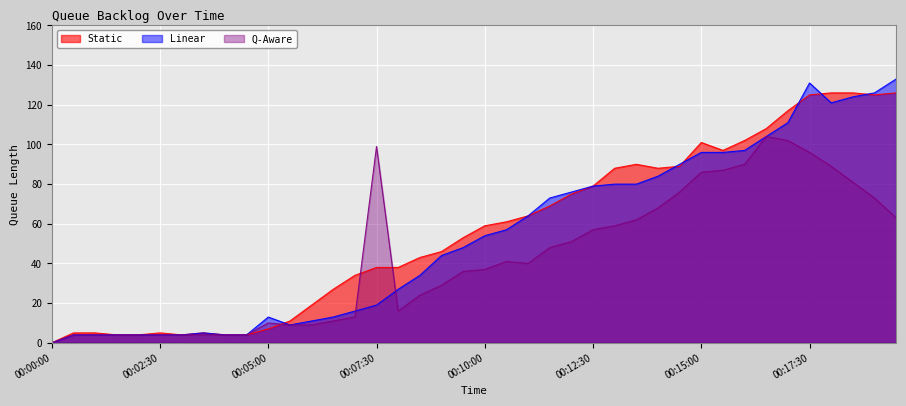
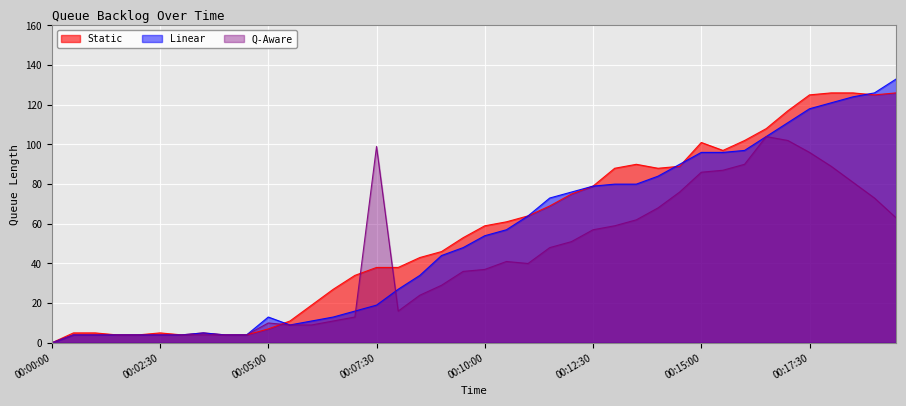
Linear, 00:17:30: 131 -> 118
